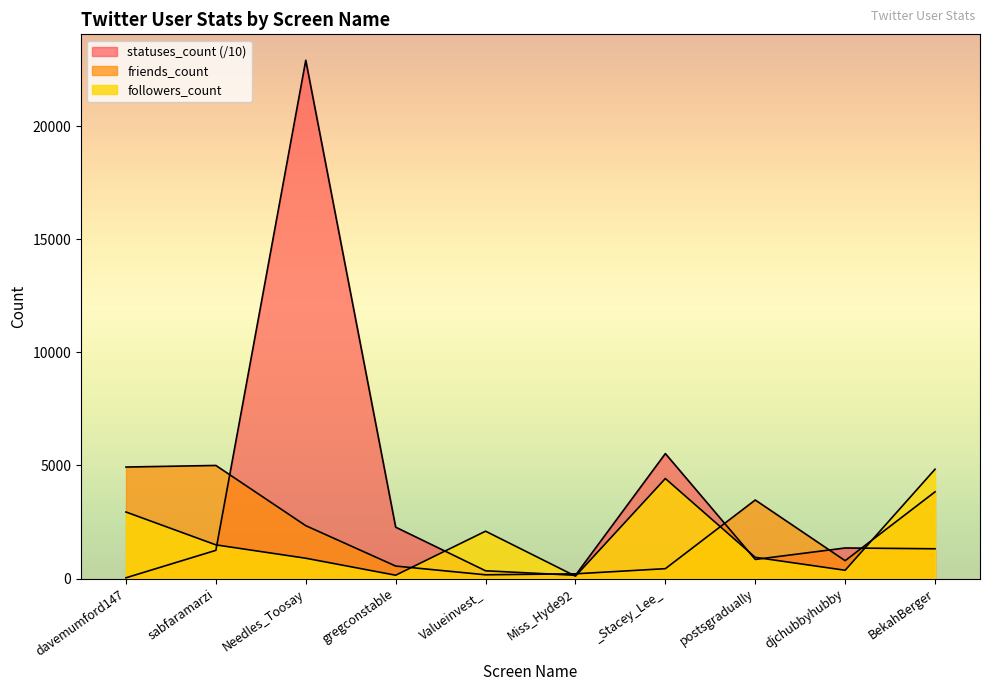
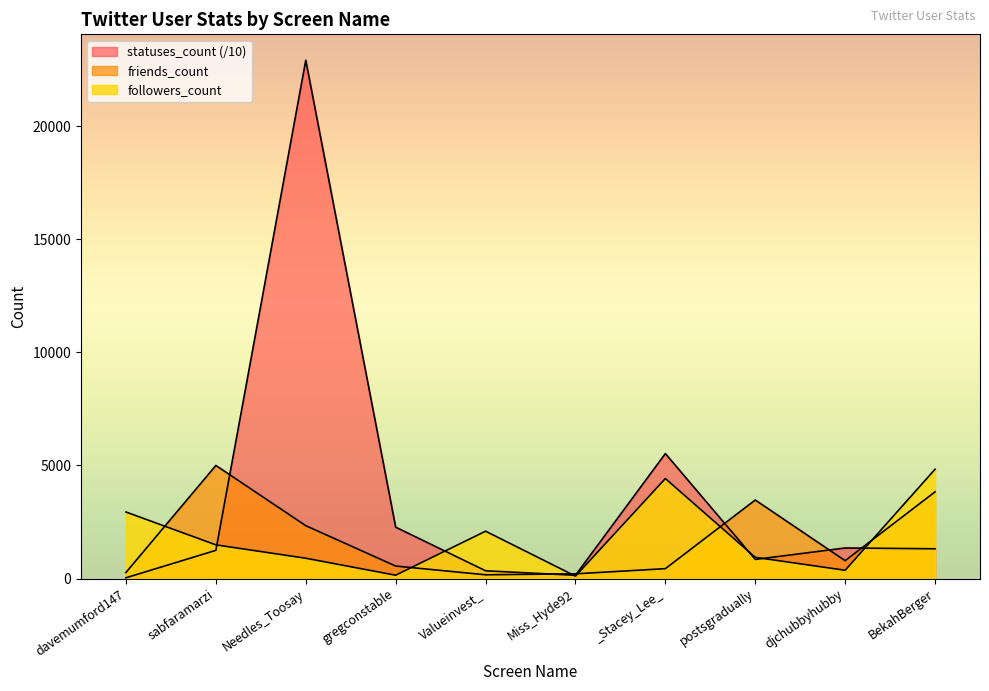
friends_count, davemumford147: 4900 -> 300
